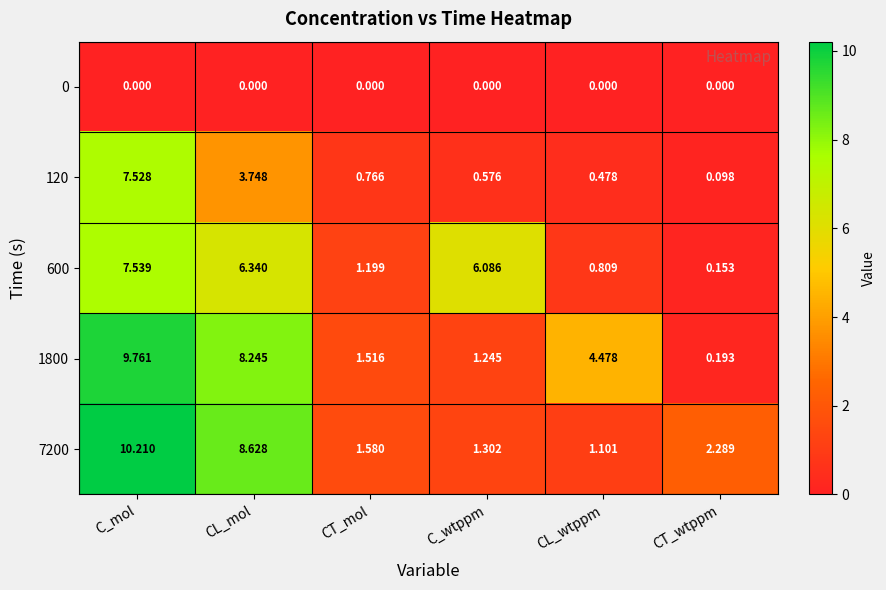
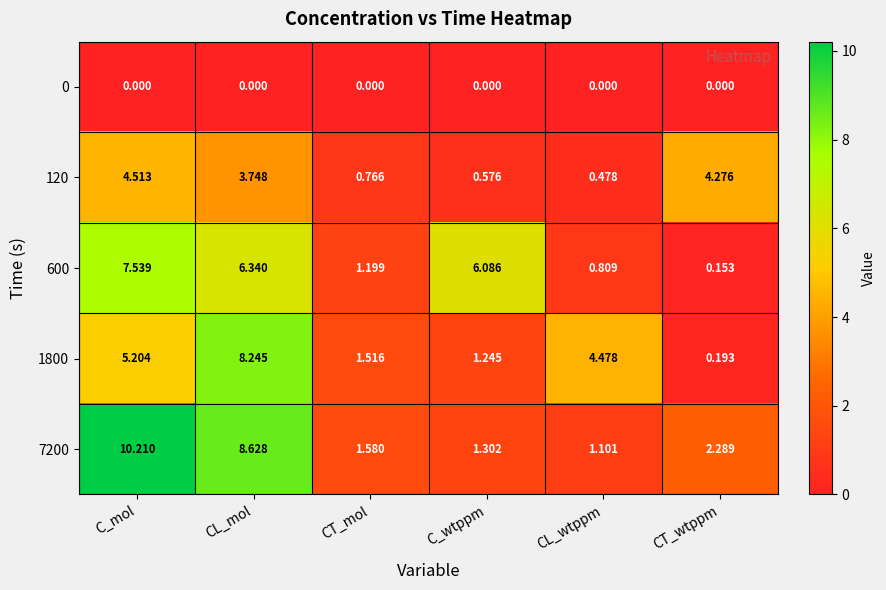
120, C_mol: 7.528 -> 4.513
120, CT_wtppm: 0.098 -> 4.276
1800, C_mol: 9.761 -> 5.204
